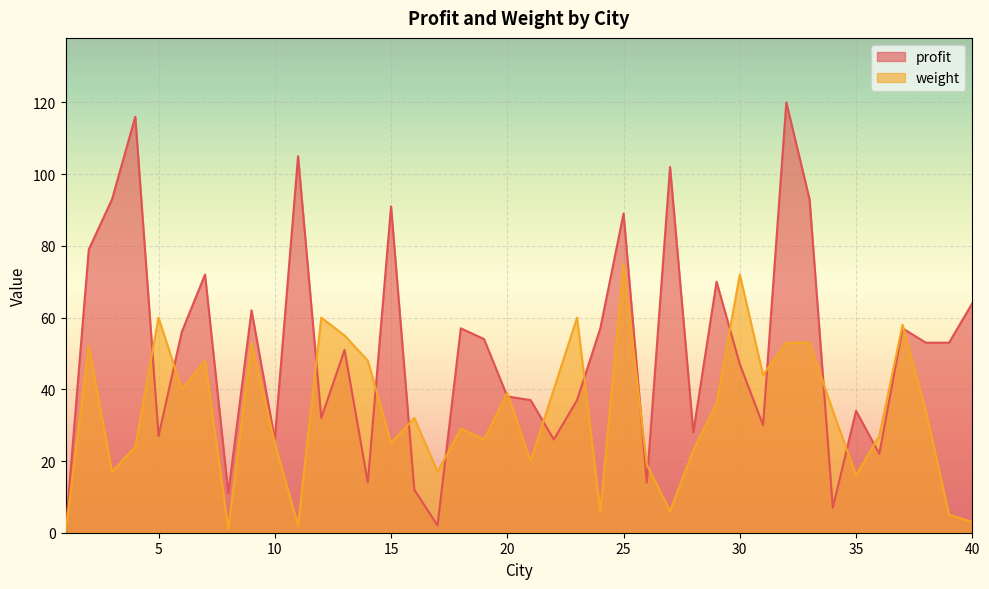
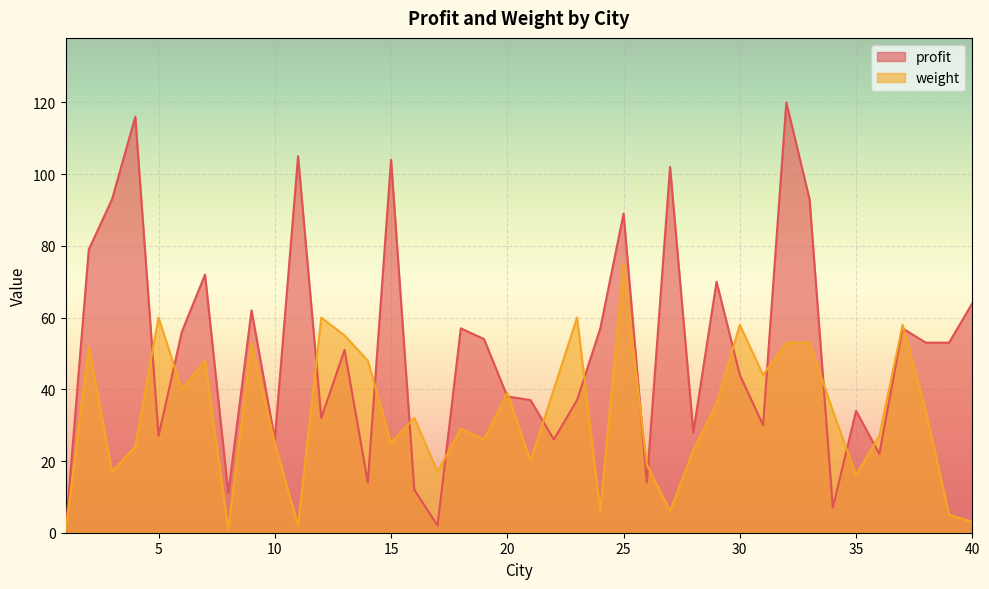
profit, 15: 91 -> 104
profit, 30: 47 -> 44
weight, 30: 72 -> 58
